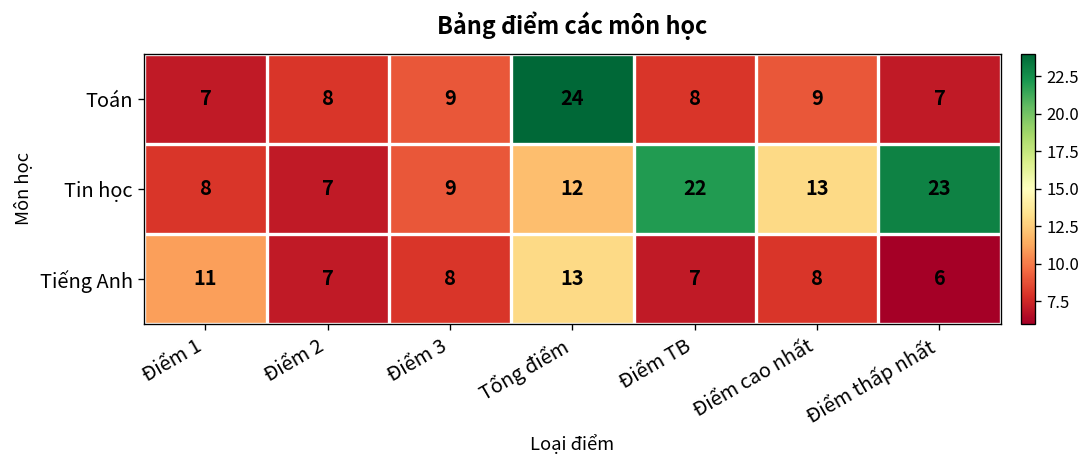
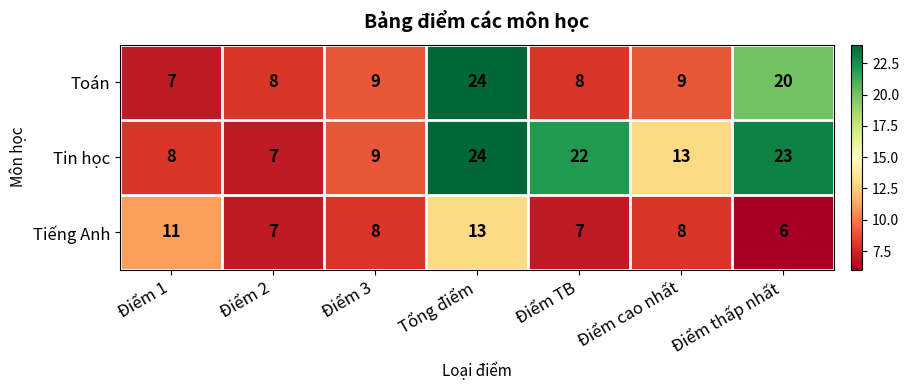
Toán, Điểm thấp nhất: 7 -> 20
Tin học, Tổng điểm: 12 -> 24
